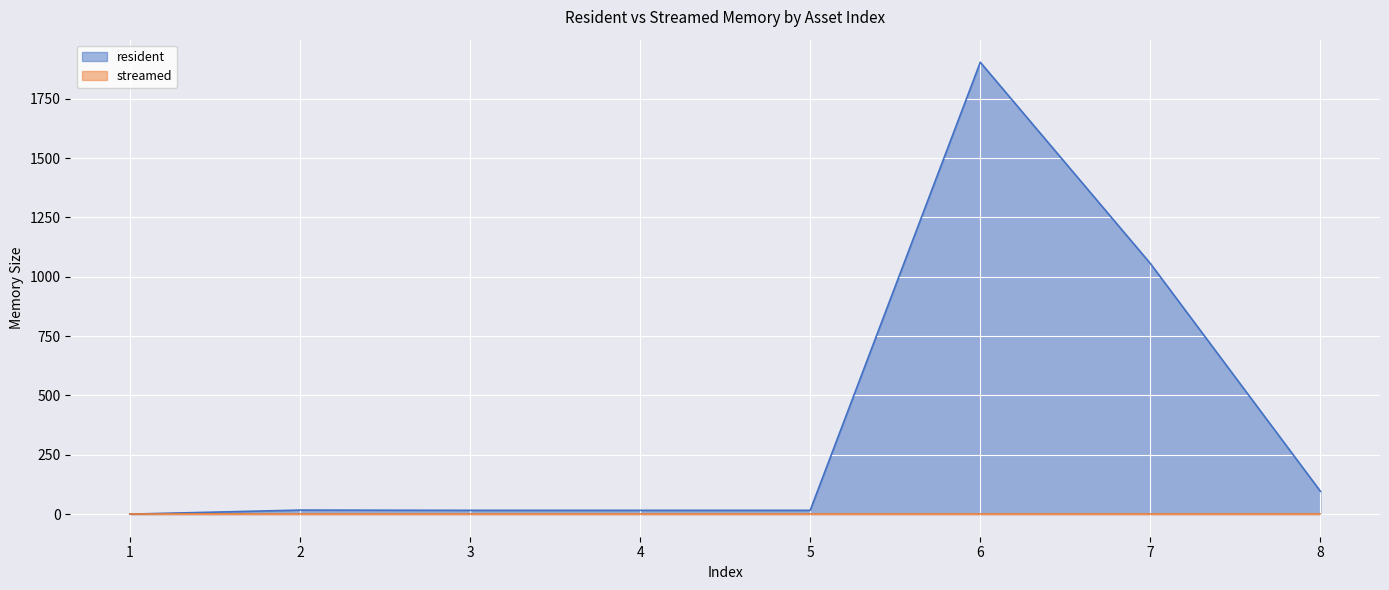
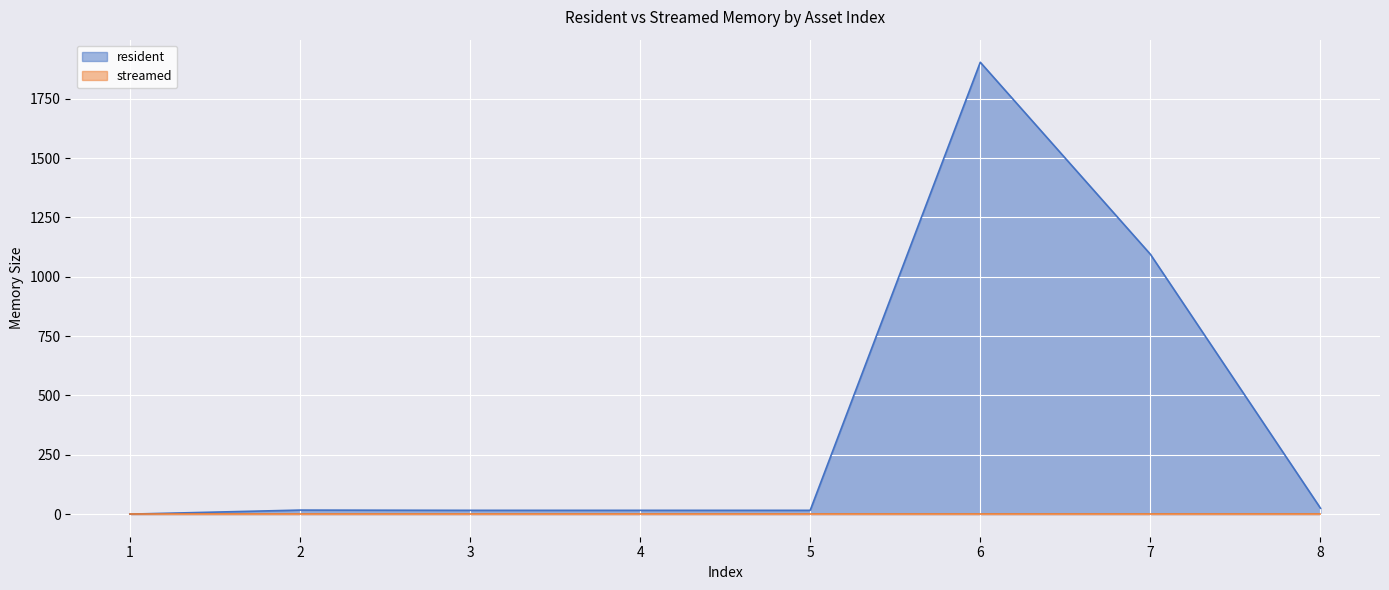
resident, 7: 1060 -> 1100
resident, 8: 100 -> 30
